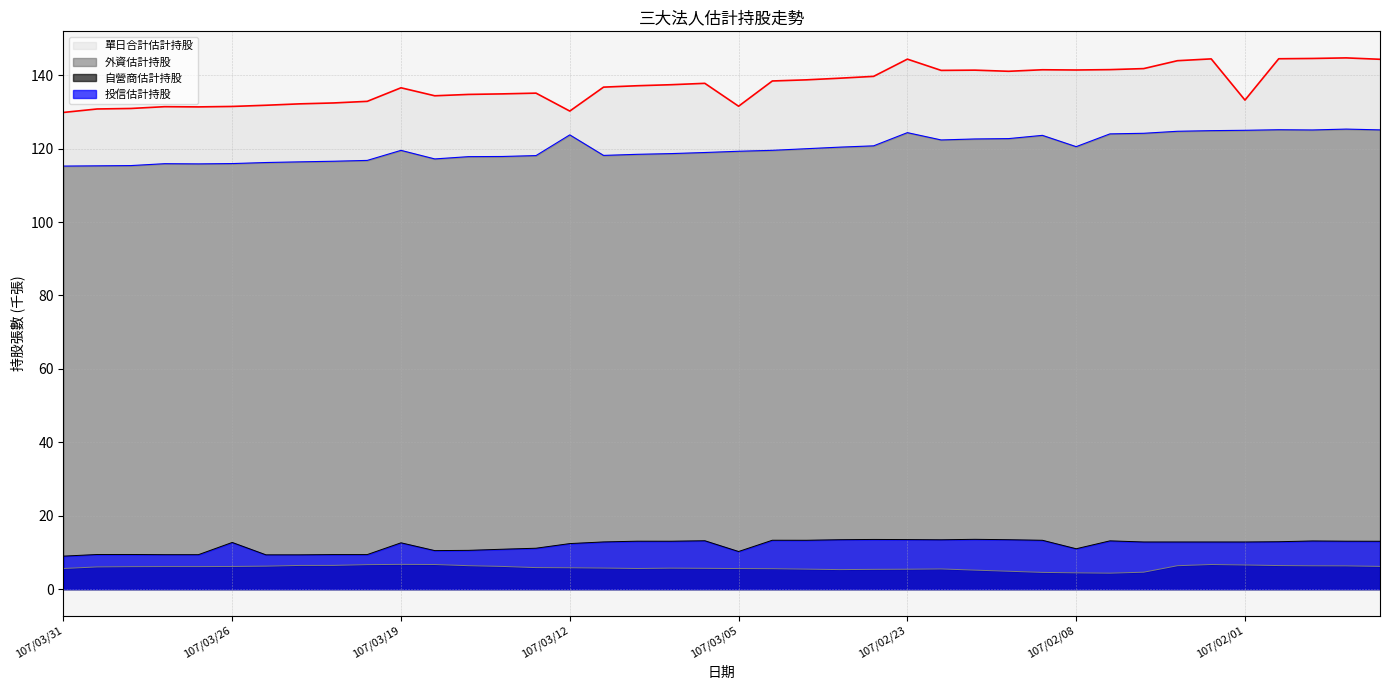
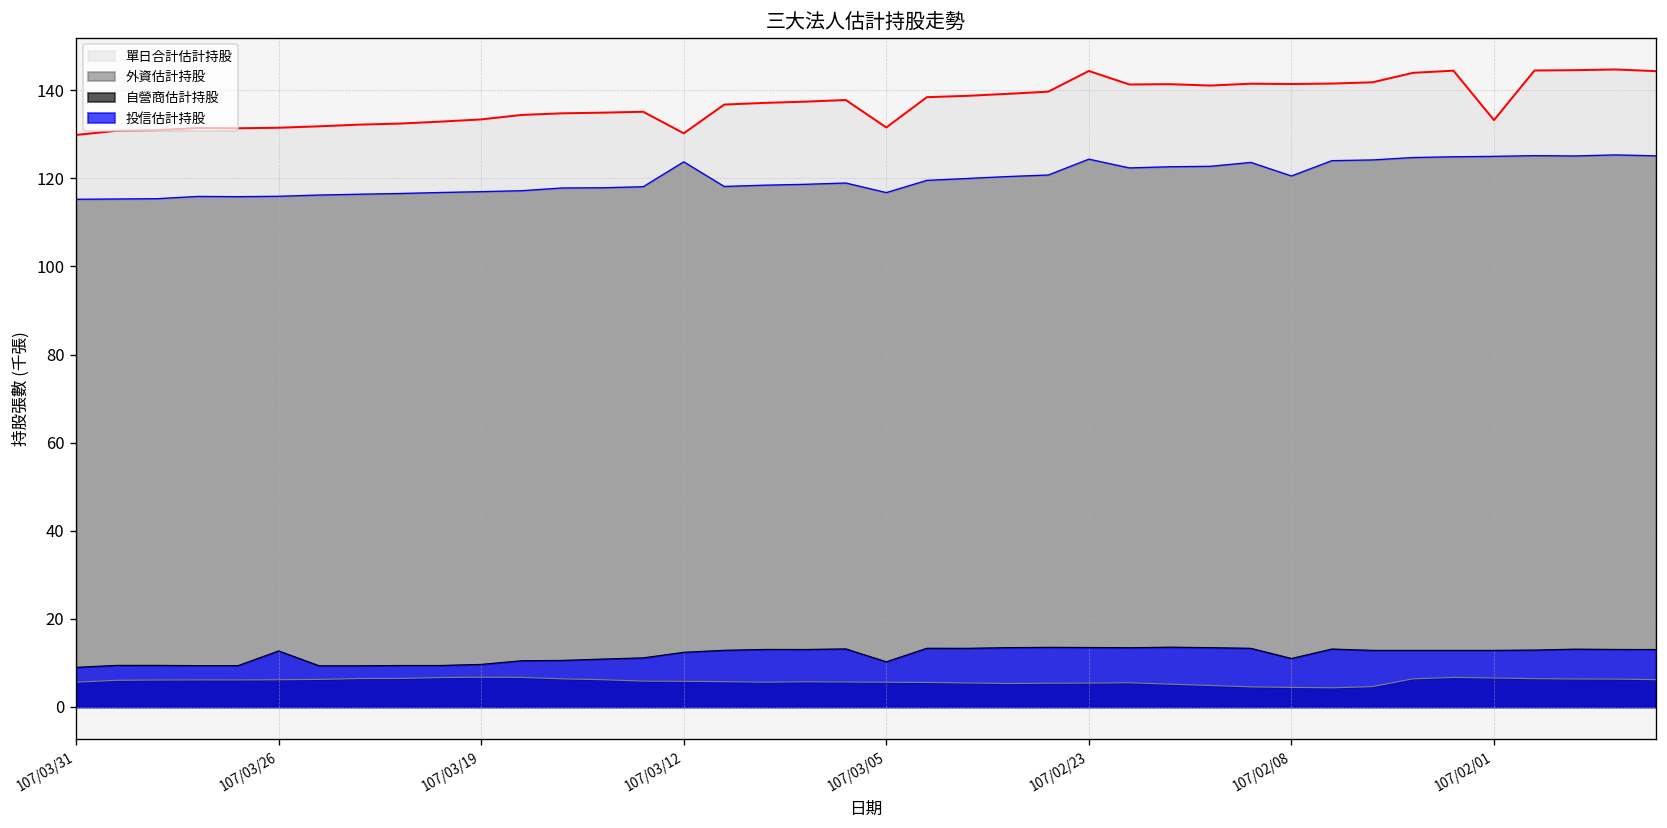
單日合計估計持股, 107/03/19: 137 -> 133
外資估計持股, 107/03/19: 120 -> 117
投信估計持股, 107/03/19: 13 -> 10
外資估計持股, 107/03/05: 119 -> 117
